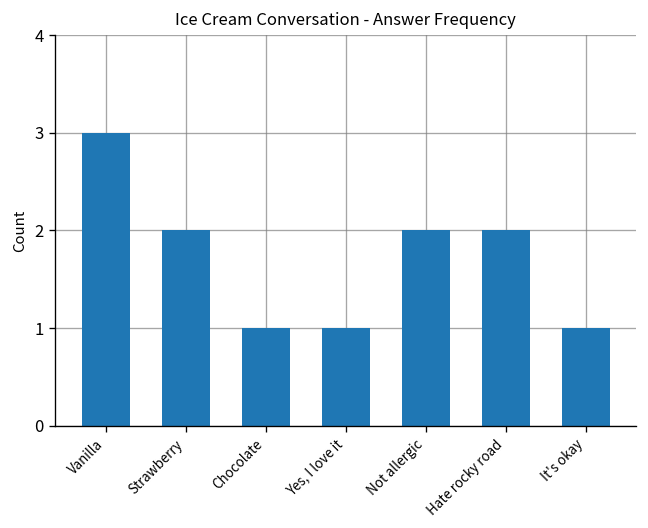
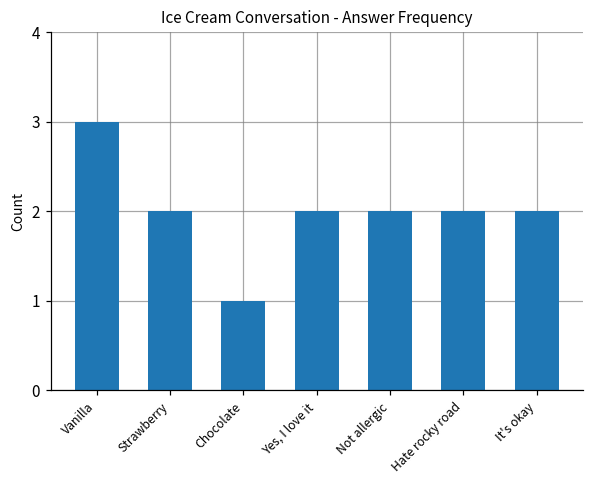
Yes, I love it: 1 -> 2
It's okay: 1 -> 2
